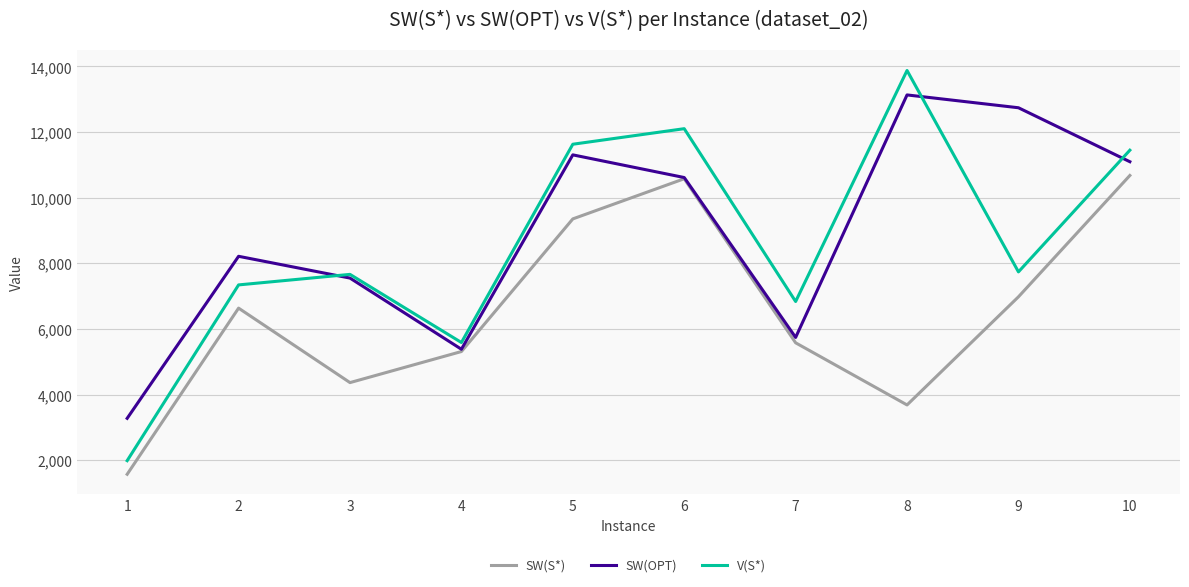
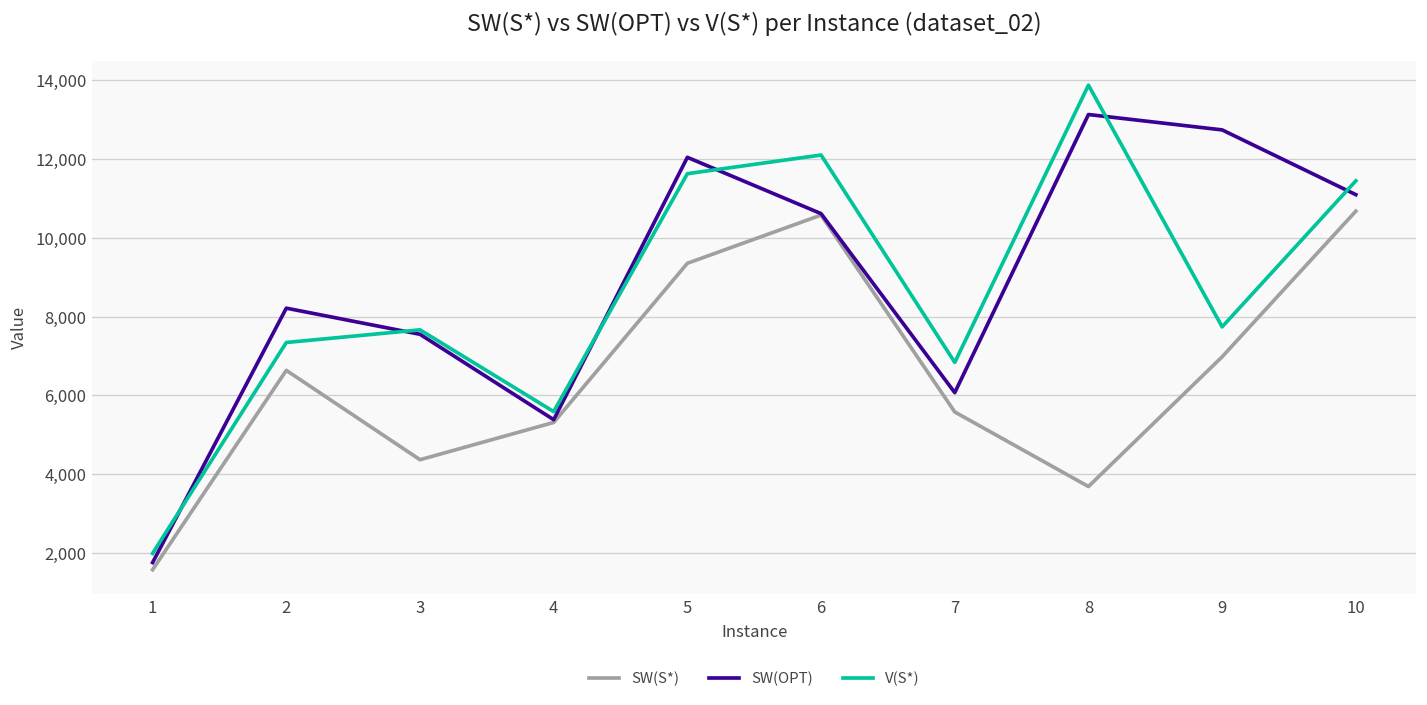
SW(OPT), 1: 3,300 -> 1,800
SW(OPT), 5: 11,300 -> 12,000
SW(OPT), 7: 5,700 -> 6,100
